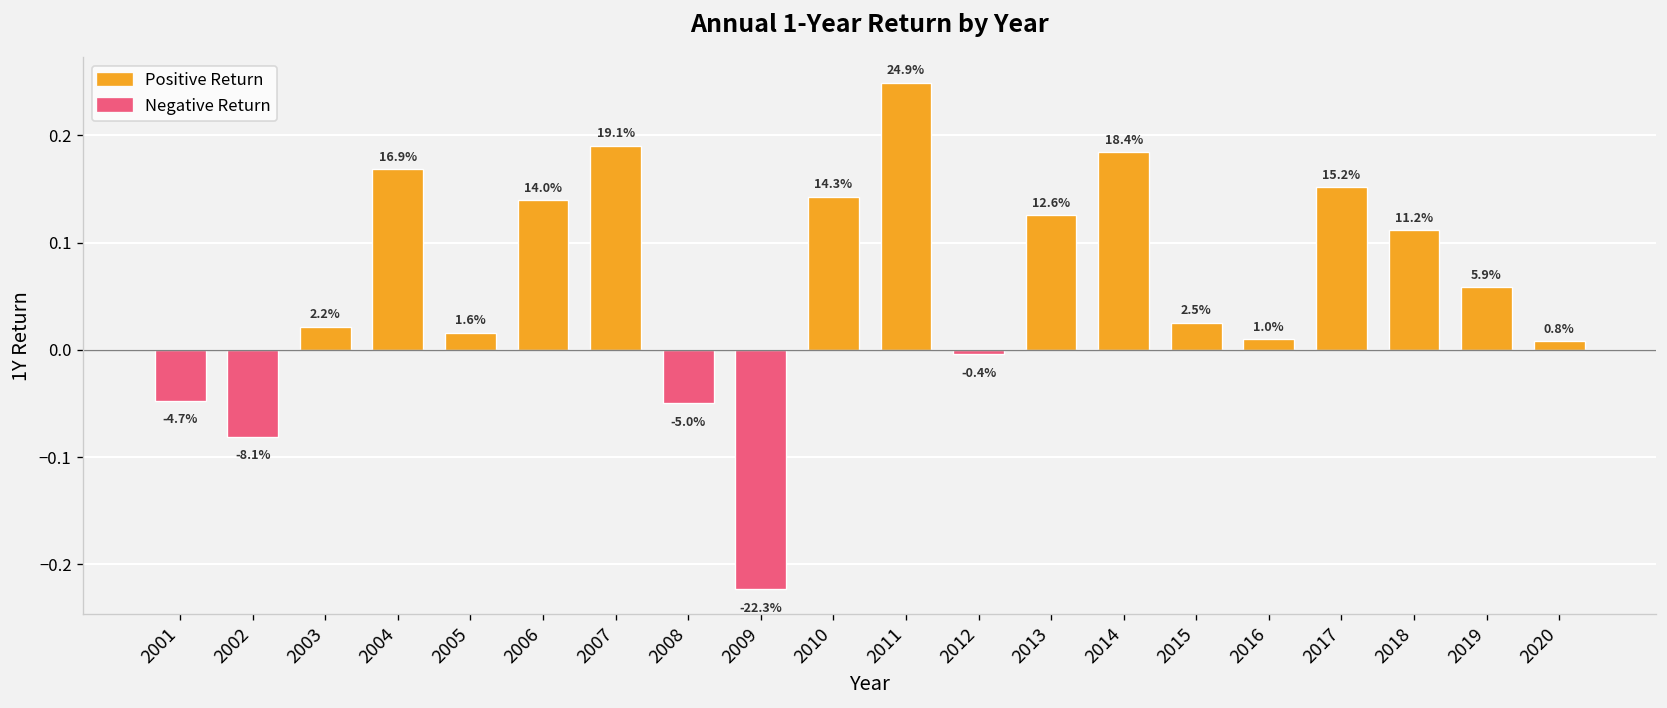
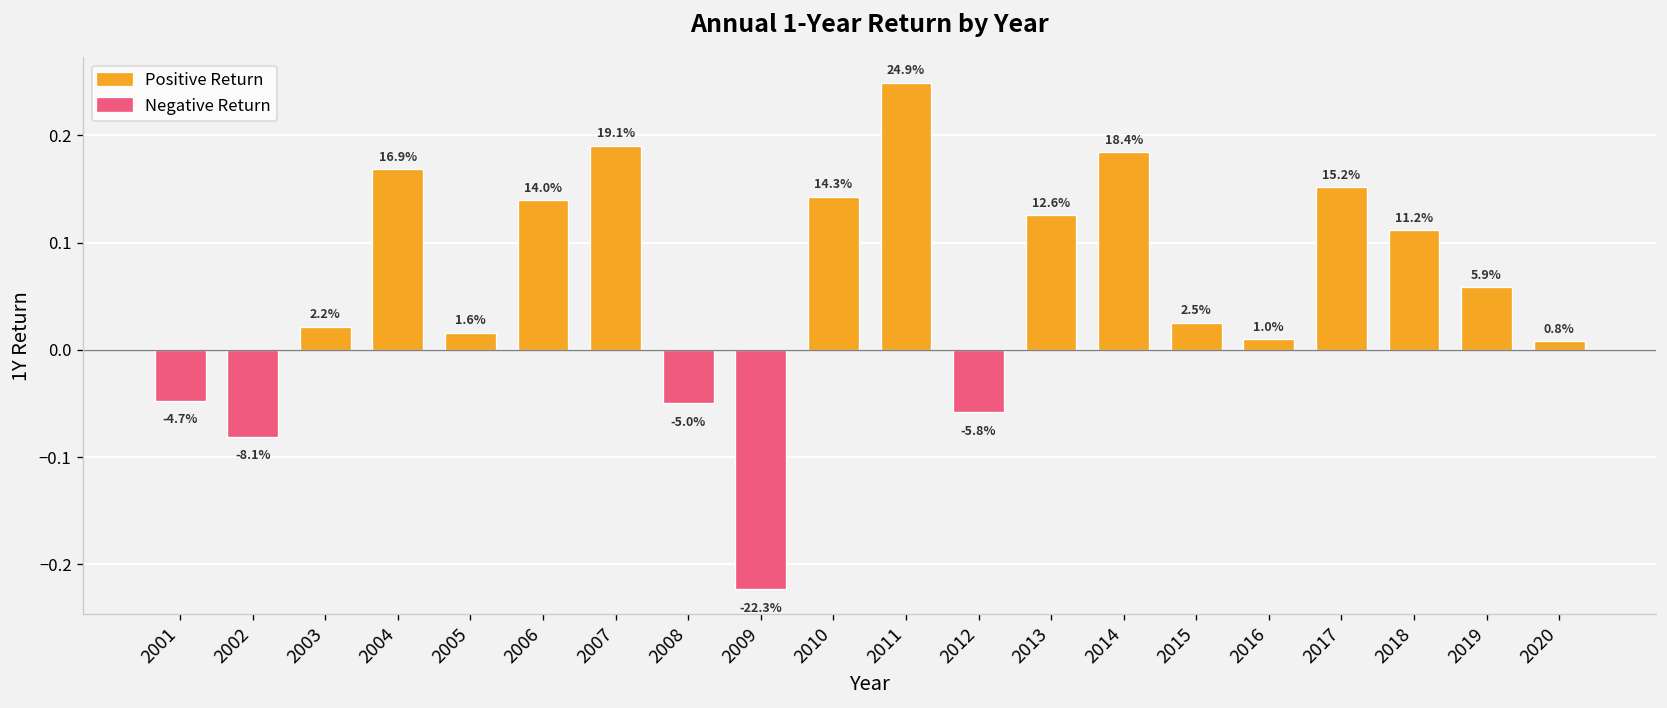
2012: -0.4% -> -5.8%
